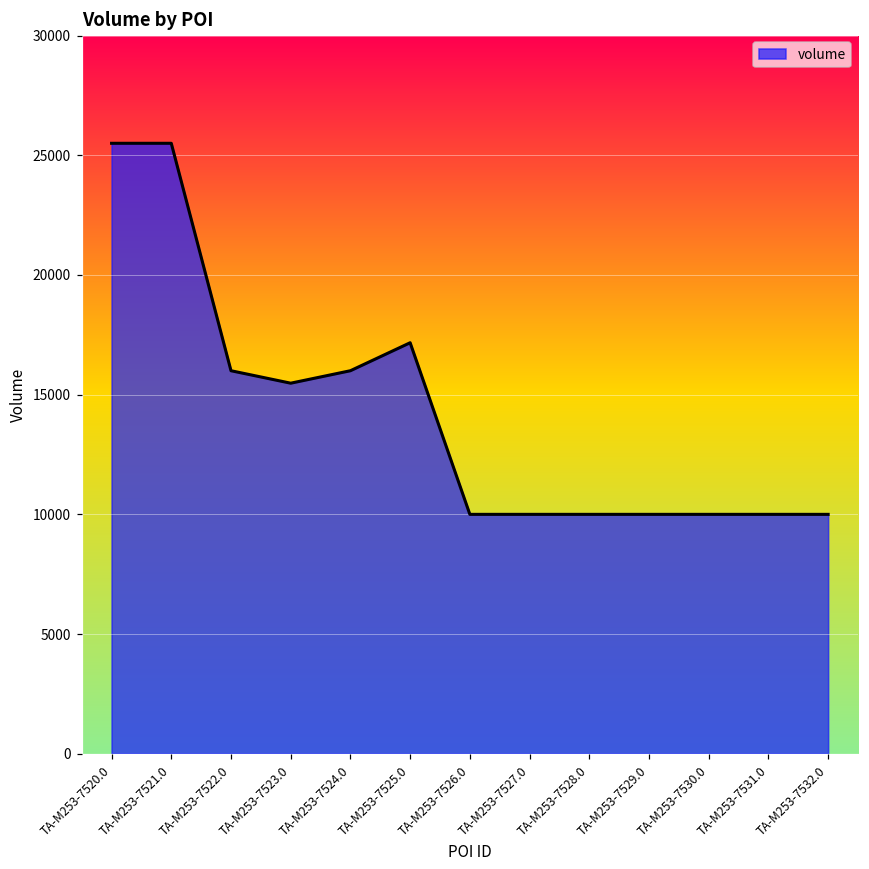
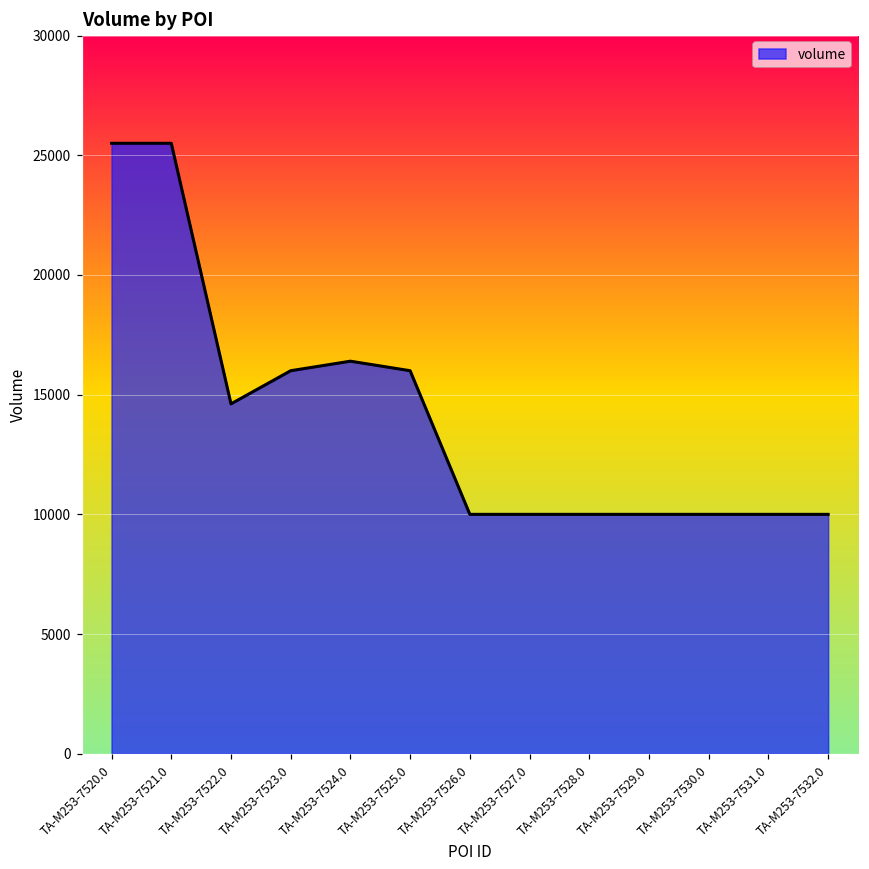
TA-M253-7522.0: 16000 -> 14600
TA-M253-7523.0: 15500 -> 16000
TA-M253-7524.0: 16000 -> 16400
TA-M253-7525.0: 17200 -> 16000
